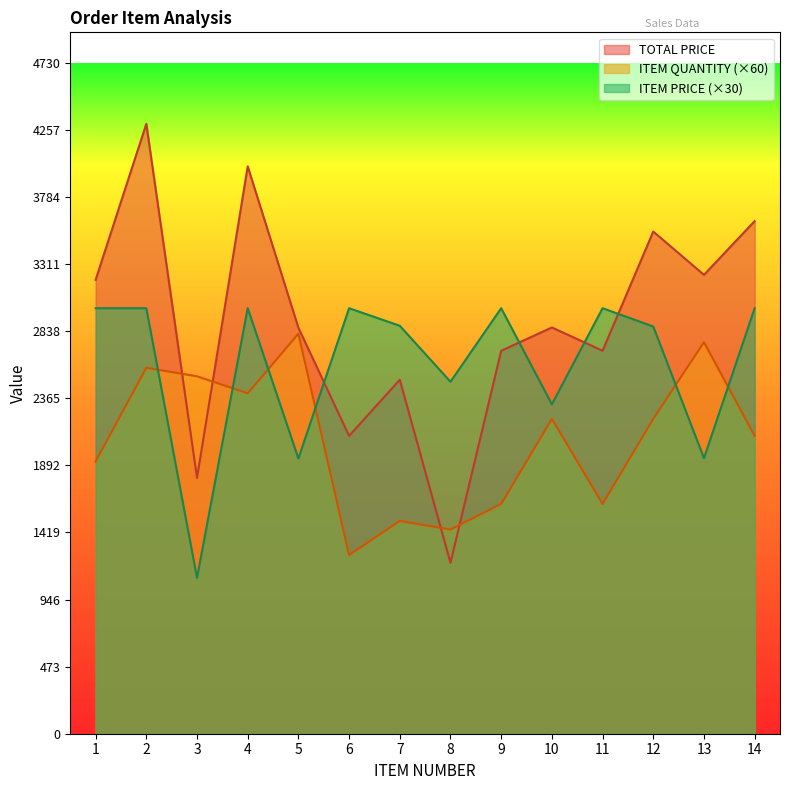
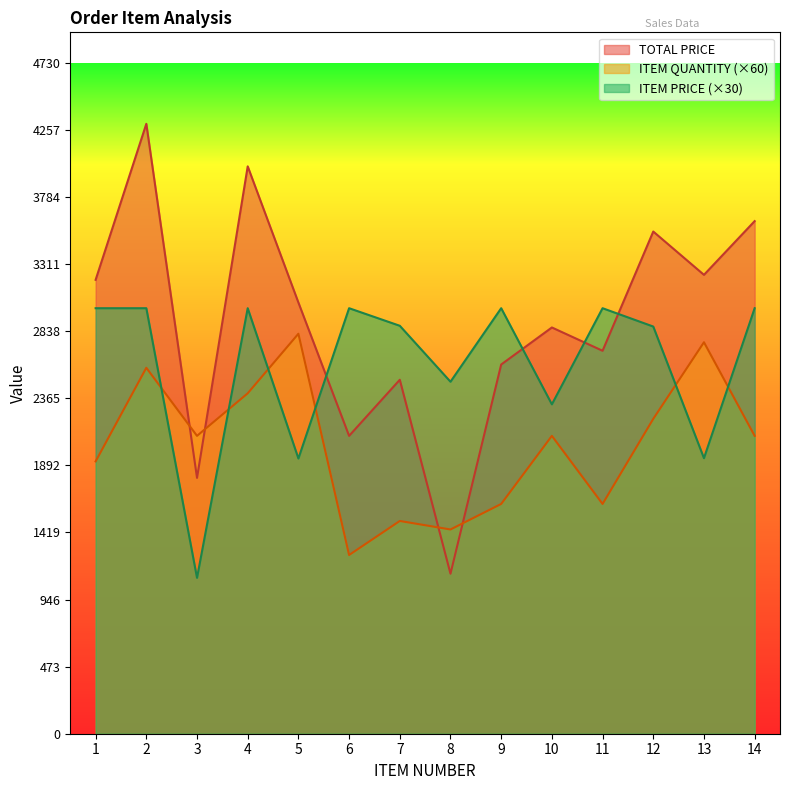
ITEM QUANTITY (×60), 3: 2520 -> 2100
TOTAL PRICE, 5: 2860 -> 3040
TOTAL PRICE, 8: 1210 -> 1130
TOTAL PRICE, 9: 2700 -> 2600
ITEM QUANTITY (×60), 10: 2220 -> 2100
